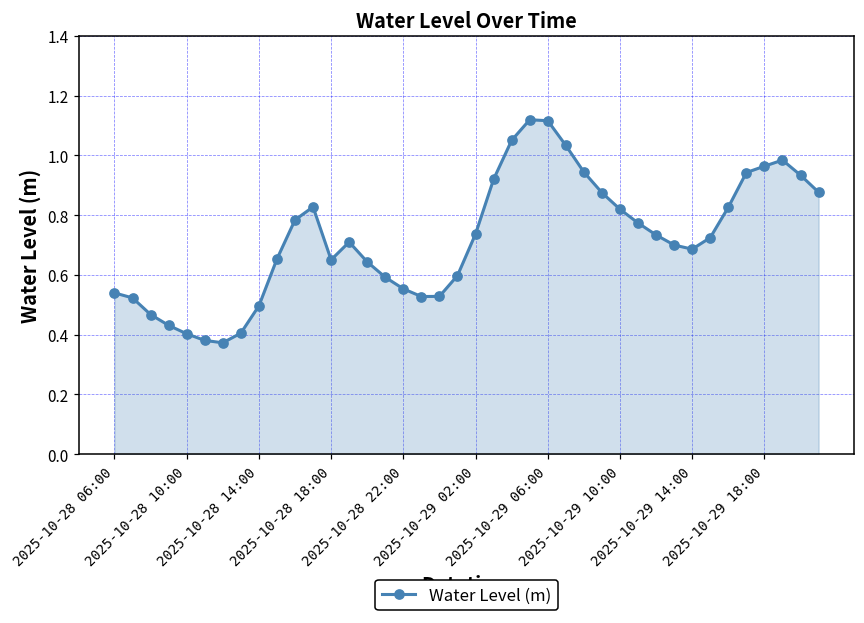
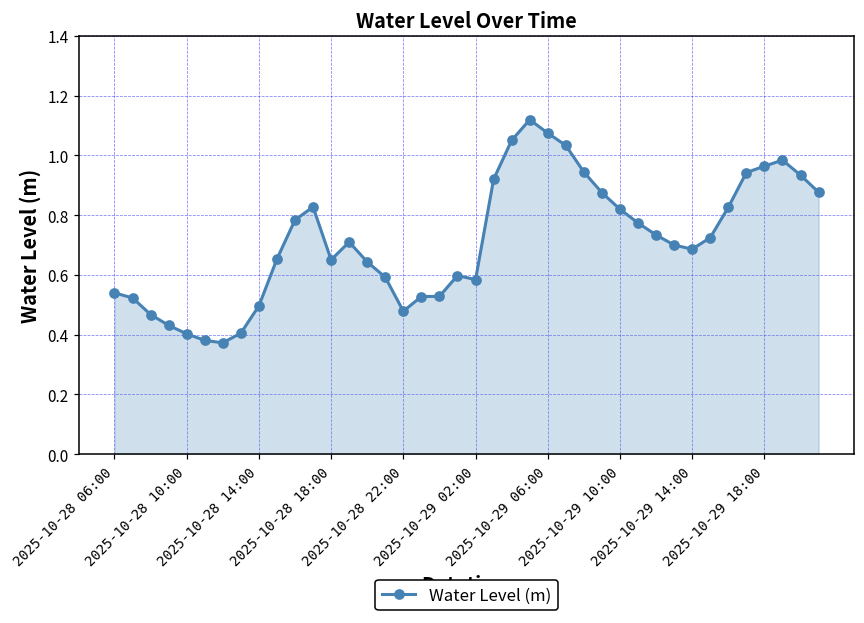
2025-10-28 22:00: 0.55 -> 0.48
2025-10-29 02:00: 0.74 -> 0.58
2025-10-29 06:00: 1.12 -> 1.07
